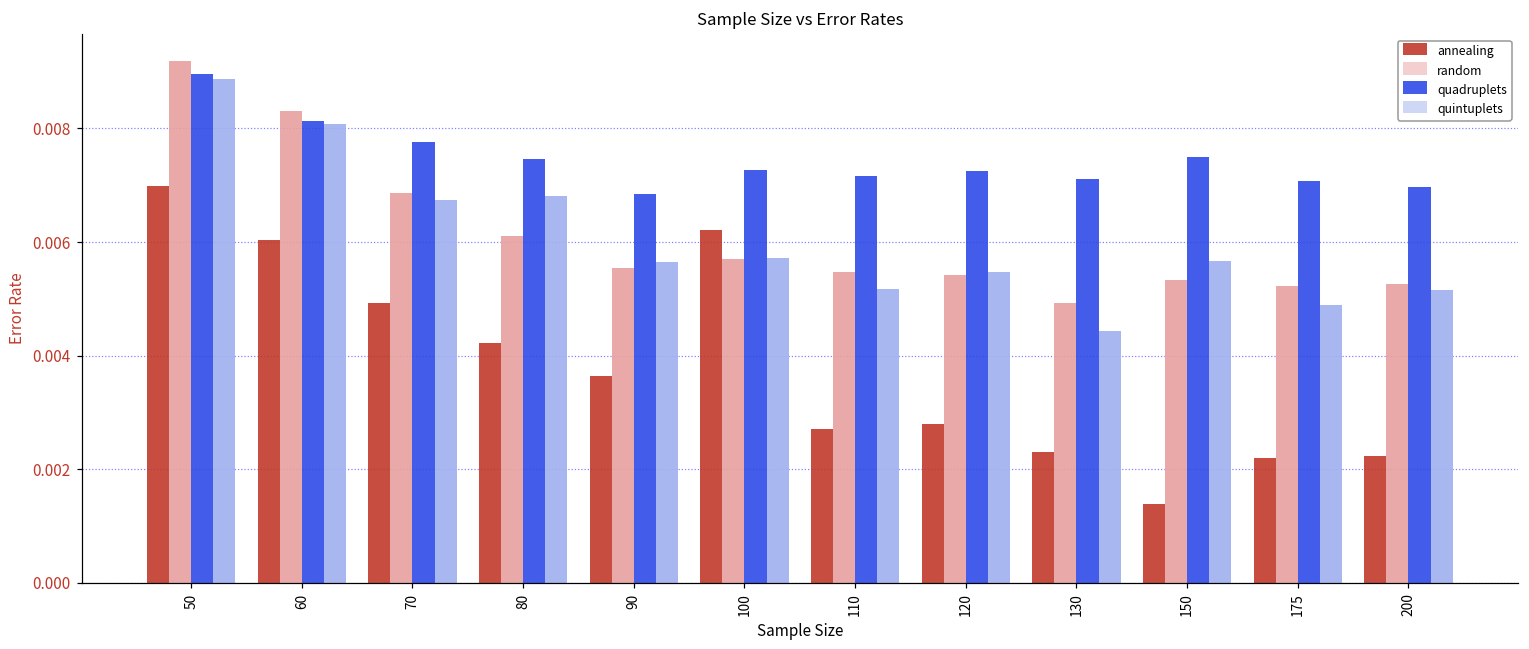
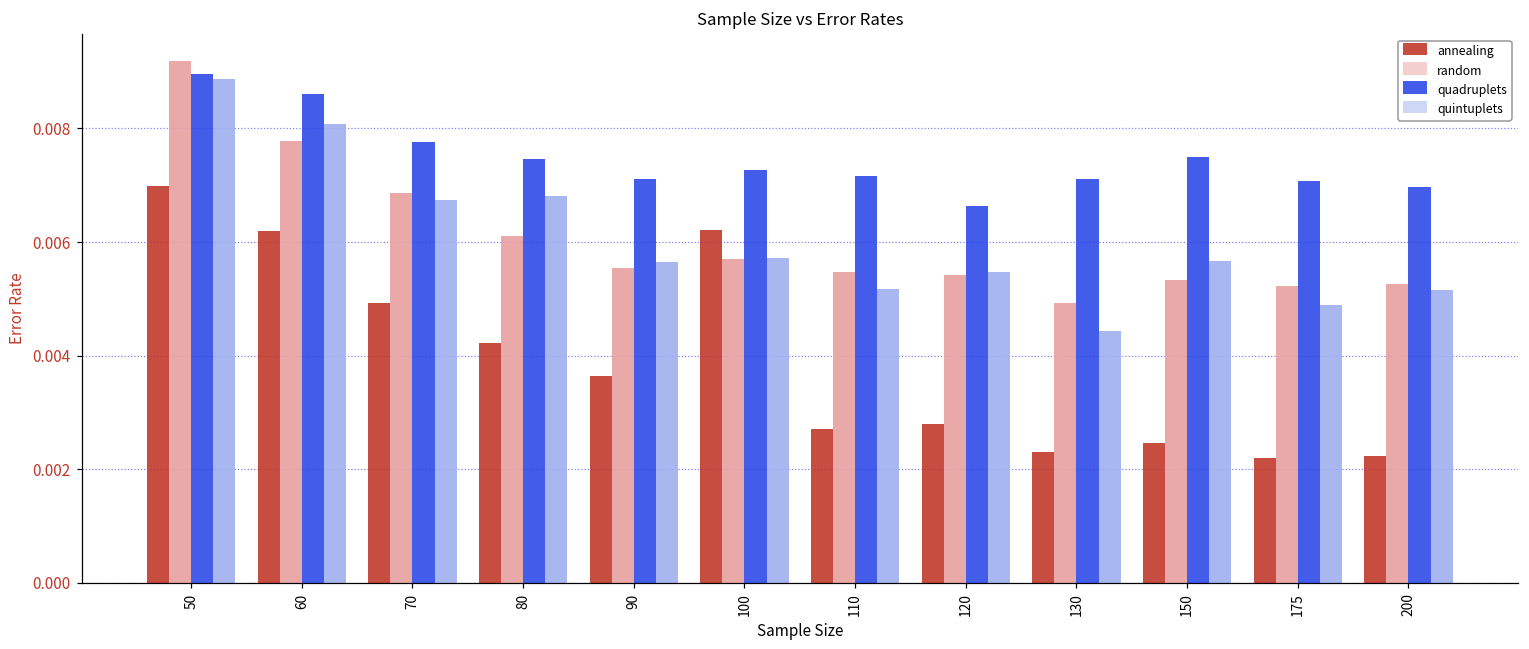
annealing, 60: 0.0060 -> 0.0062
random, 60: 0.0083 -> 0.0078
quadruplets, 60: 0.0081 -> 0.0086
quadruplets, 90: 0.0068 -> 0.0071
quadruplets, 120: 0.0072 -> 0.0066
annealing, 150: 0.0014 -> 0.0025
